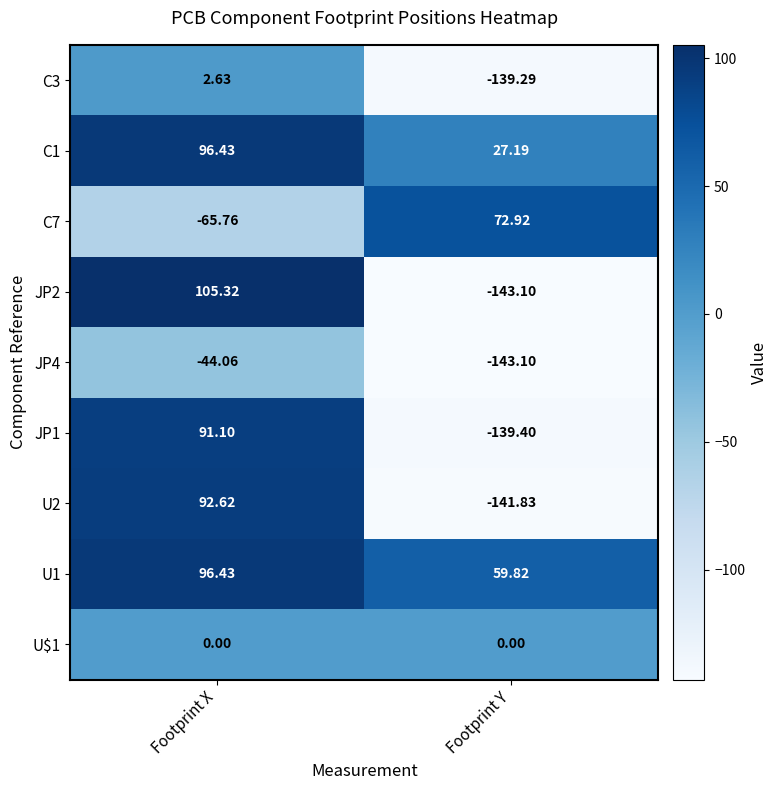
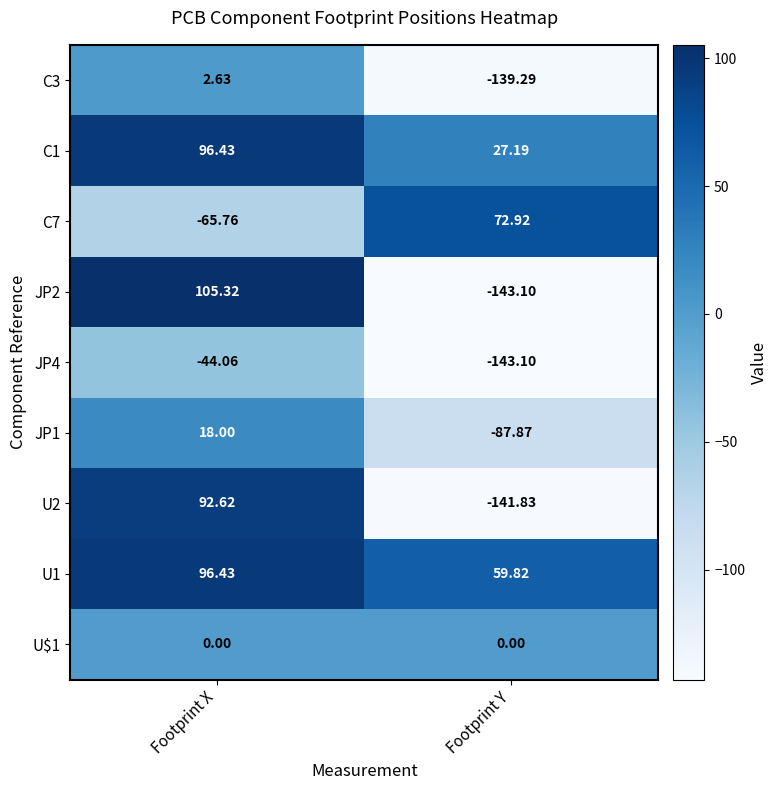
JP1, Footprint X: 91.10 -> 18.00
JP1, Footprint Y: -139.40 -> -87.87
